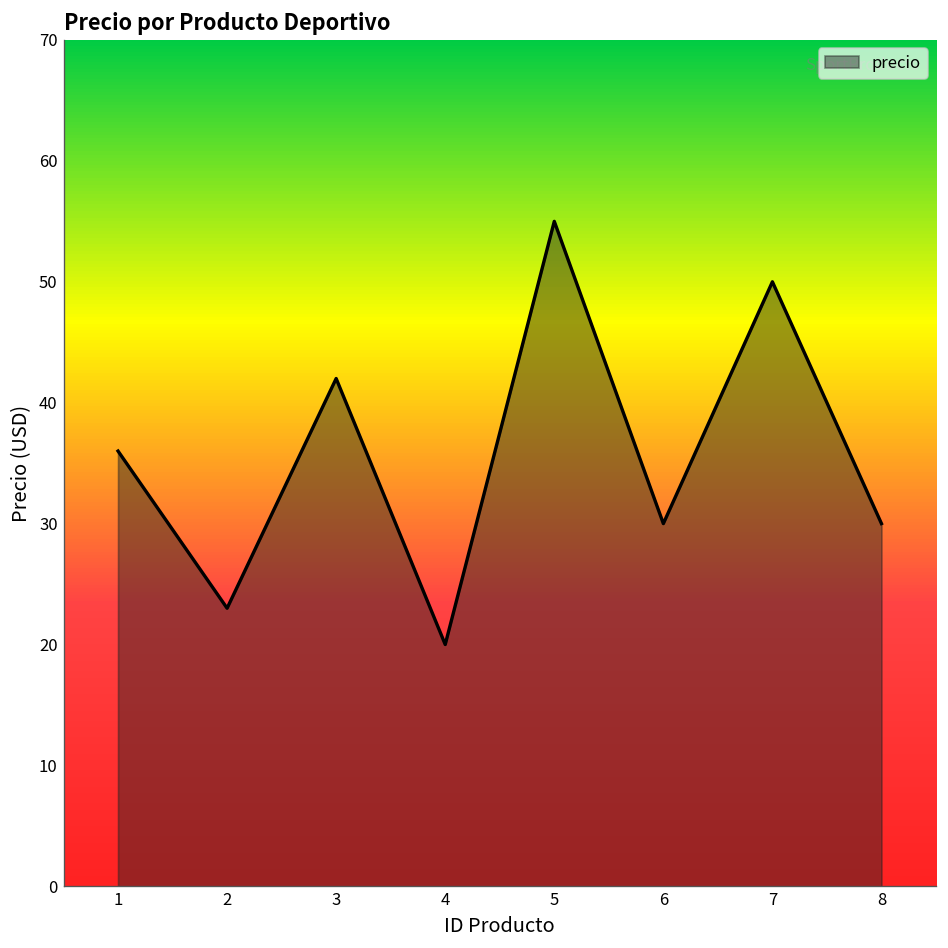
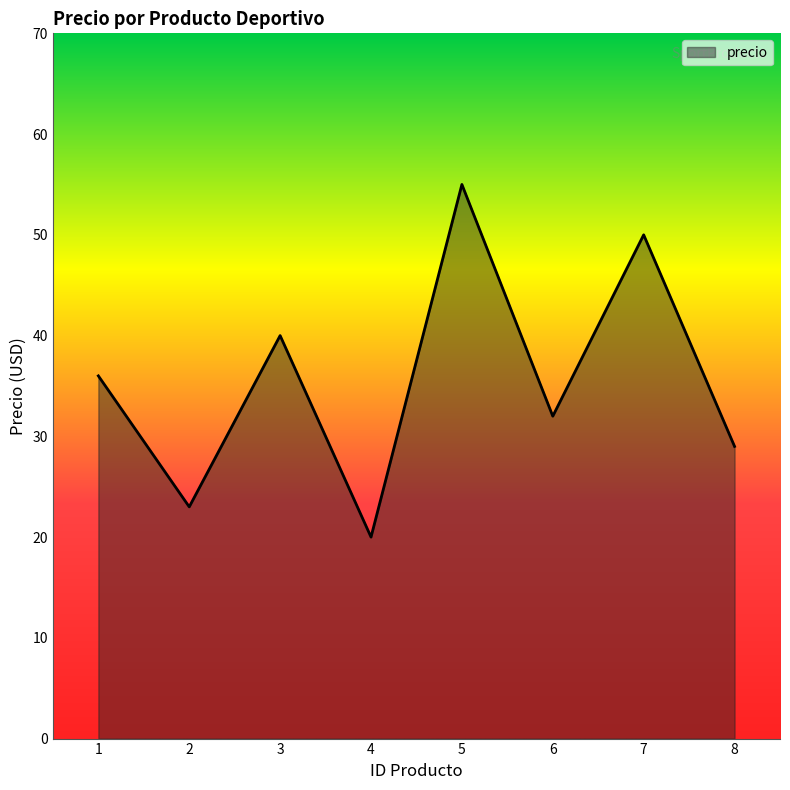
3: 42 -> 40
6: 30 -> 32
8: 30 -> 29
